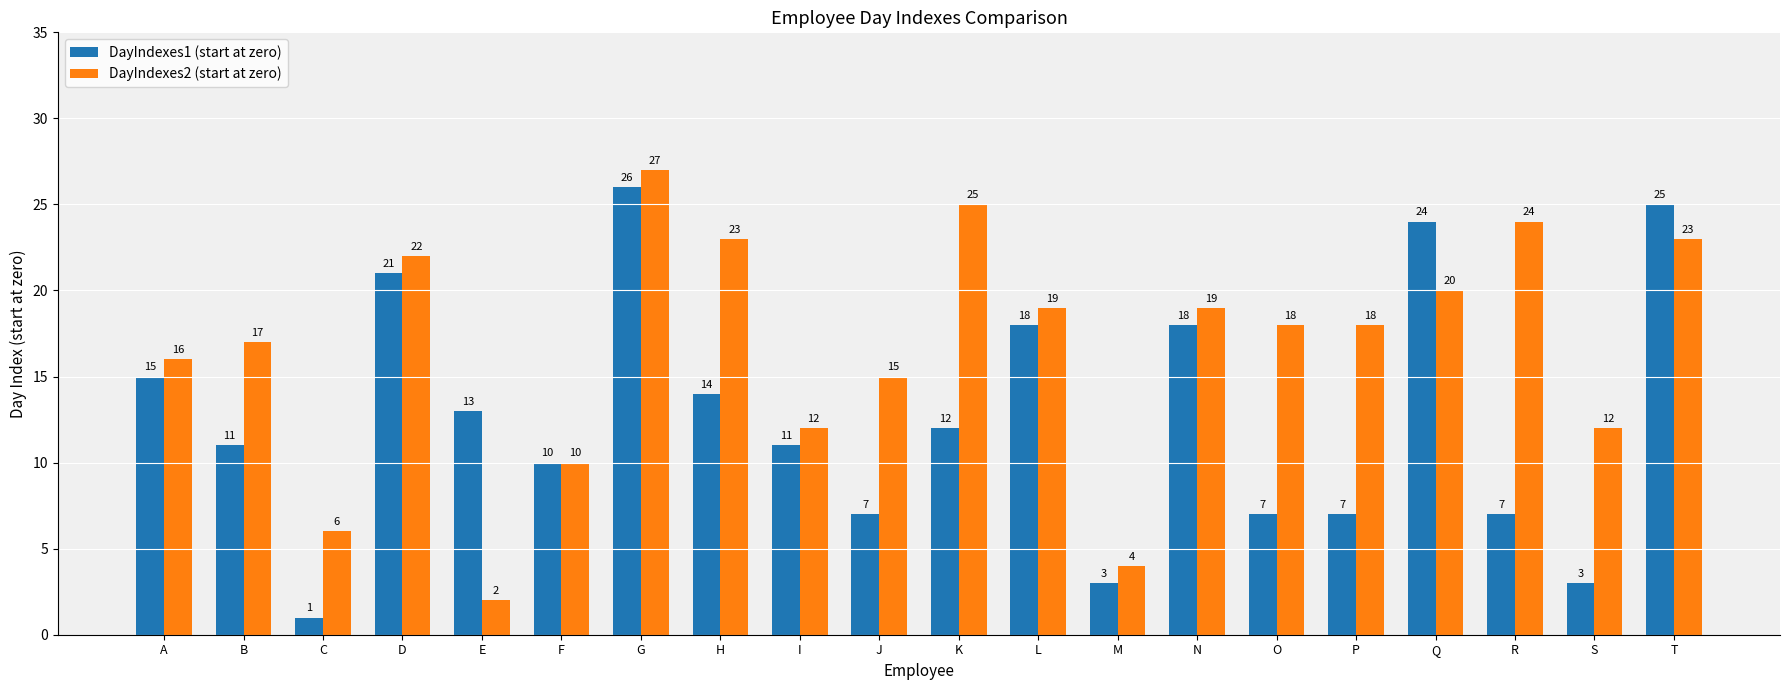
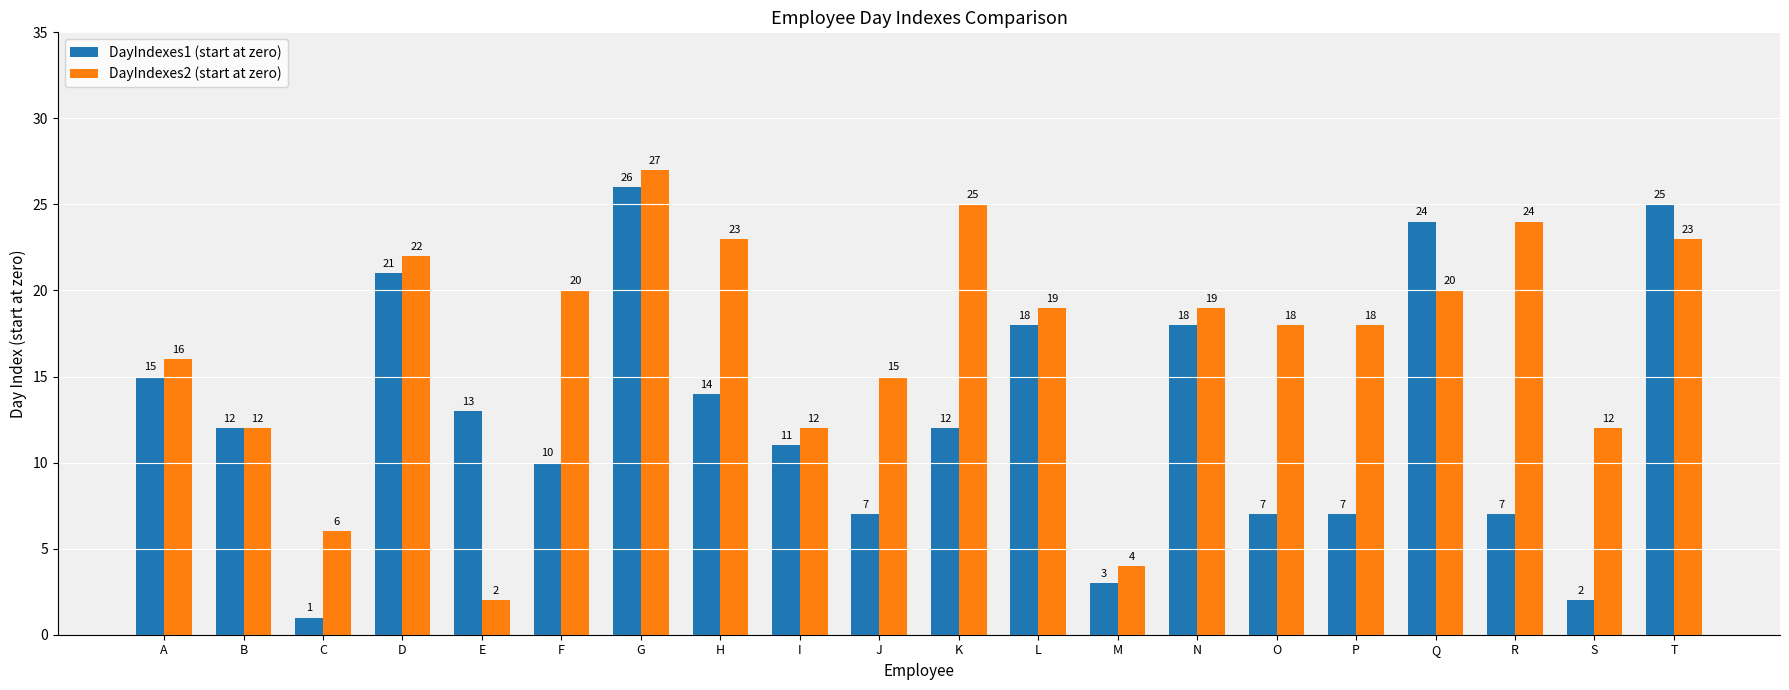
DayIndexes1 (start at zero), B: 11 -> 12
DayIndexes2 (start at zero), B: 17 -> 12
DayIndexes2 (start at zero), F: 10 -> 20
DayIndexes1 (start at zero), S: 3 -> 2
